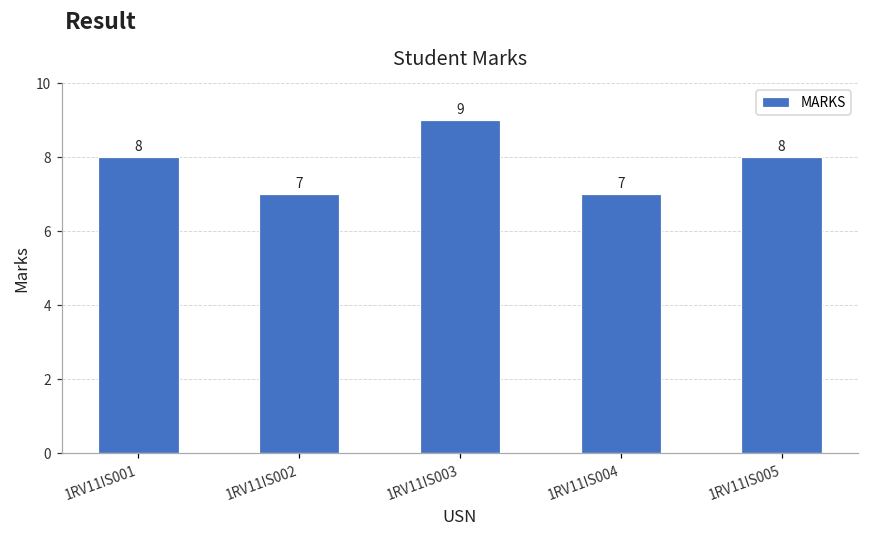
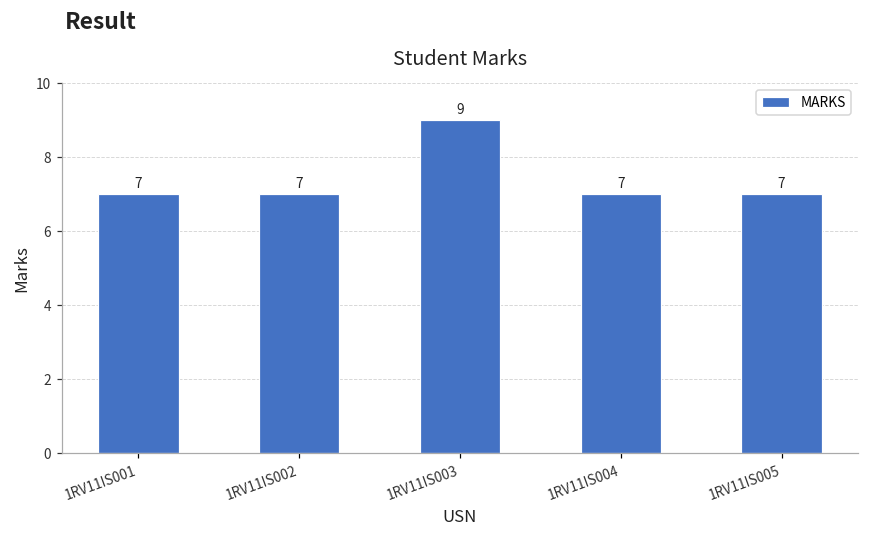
1RV11IS001: 8 -> 7
1RV11IS005: 8 -> 7
